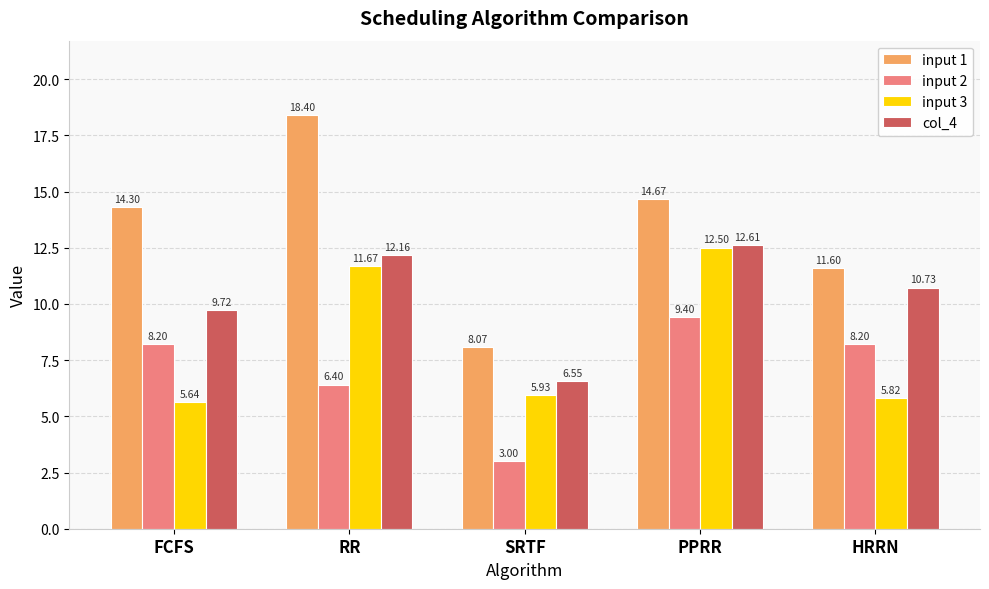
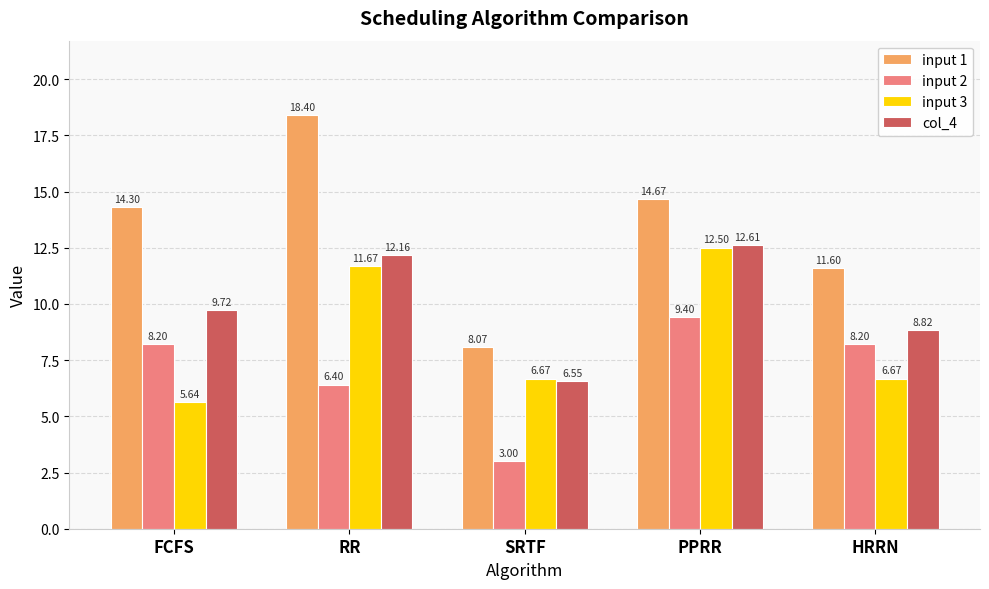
input 3, SRTF: 5.93 -> 6.67
input 3, HRRN: 5.82 -> 6.67
col_4, HRRN: 10.73 -> 8.82
